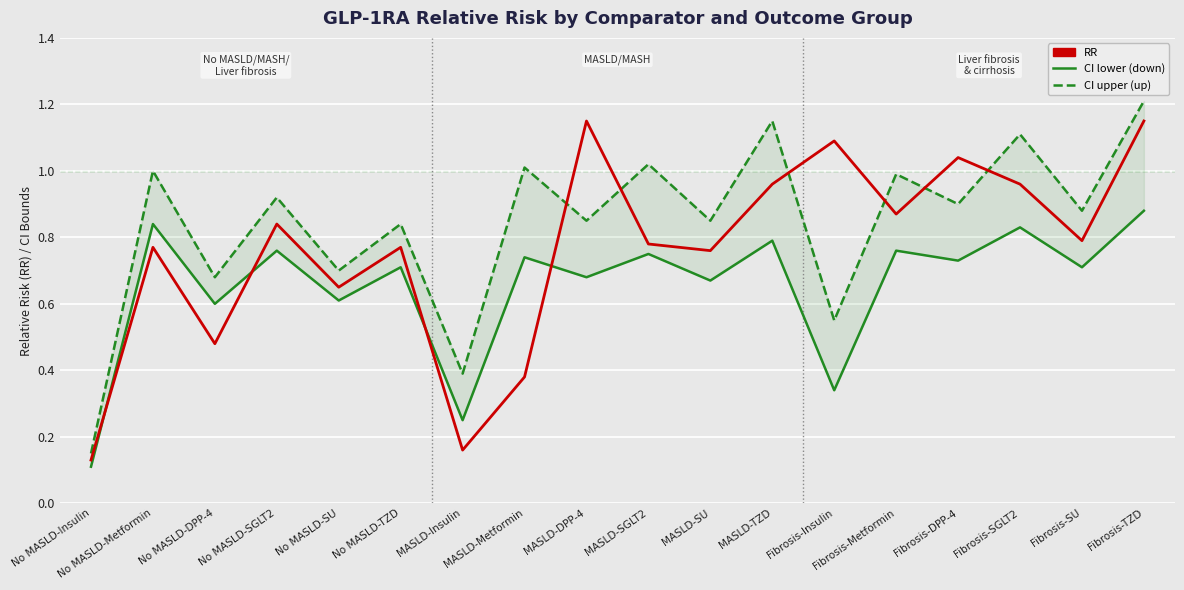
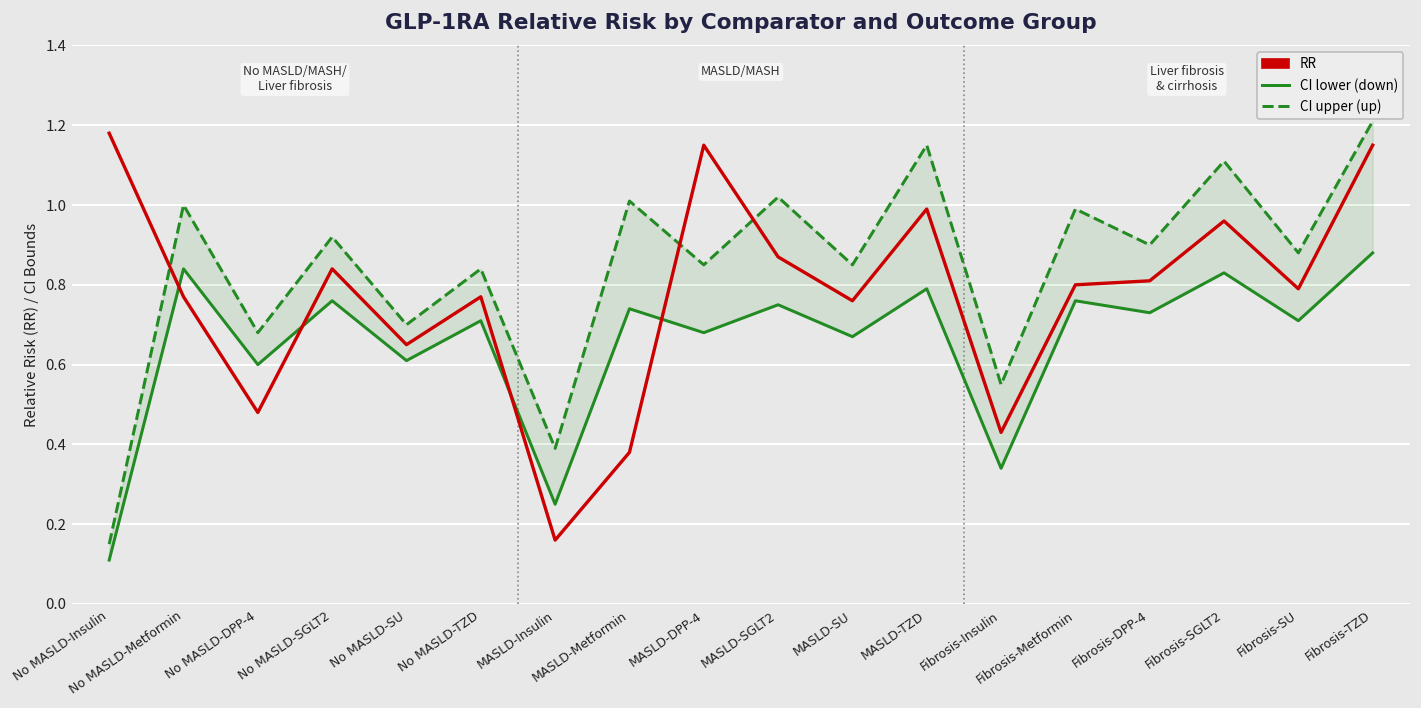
RR, No MASLD-Insulin: 0.13 -> 1.18
RR, MASLD-SGLT2: 0.78 -> 0.87
RR, MASLD-TZD: 0.96 -> 0.99
RR, Fibrosis-Insulin: 1.09 -> 0.43
RR, Fibrosis-Metformin: 0.87 -> 0.80
RR, Fibrosis-DPP-4: 1.04 -> 0.81
